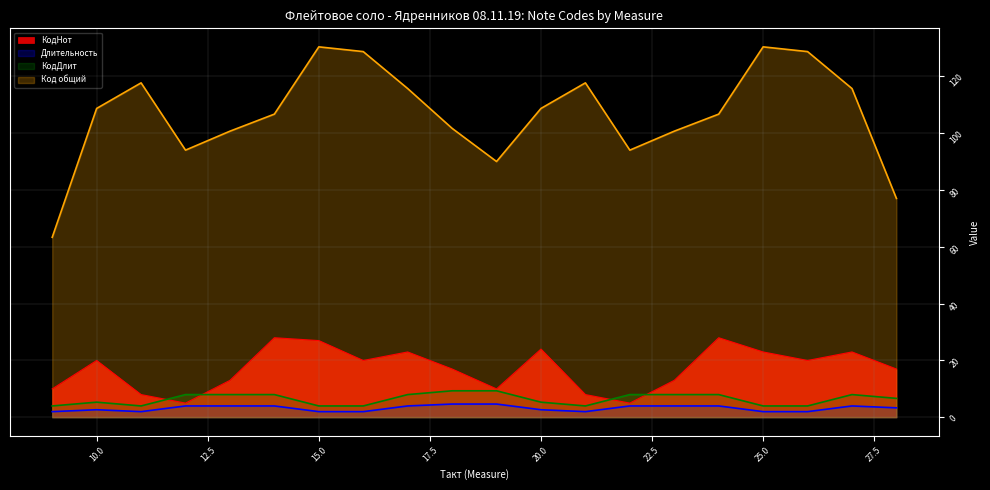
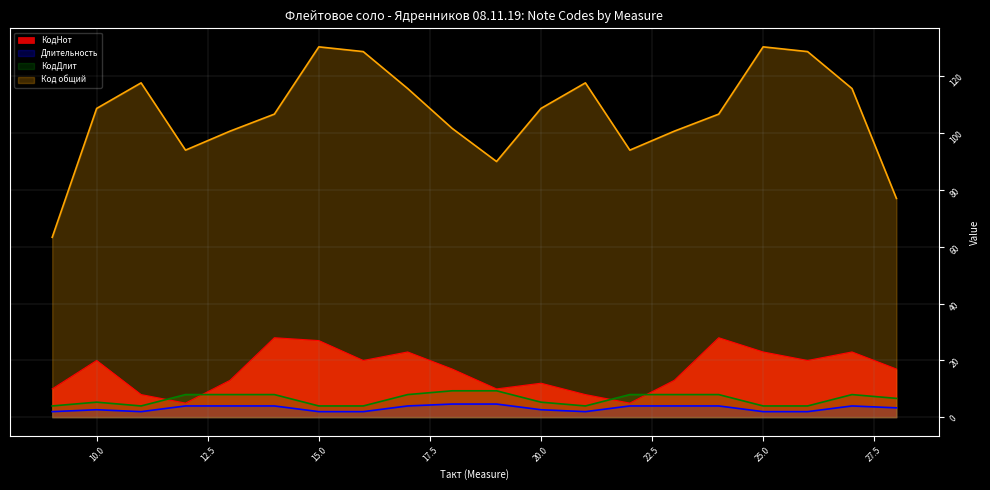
КодНот, 20.0: 24 -> 12
